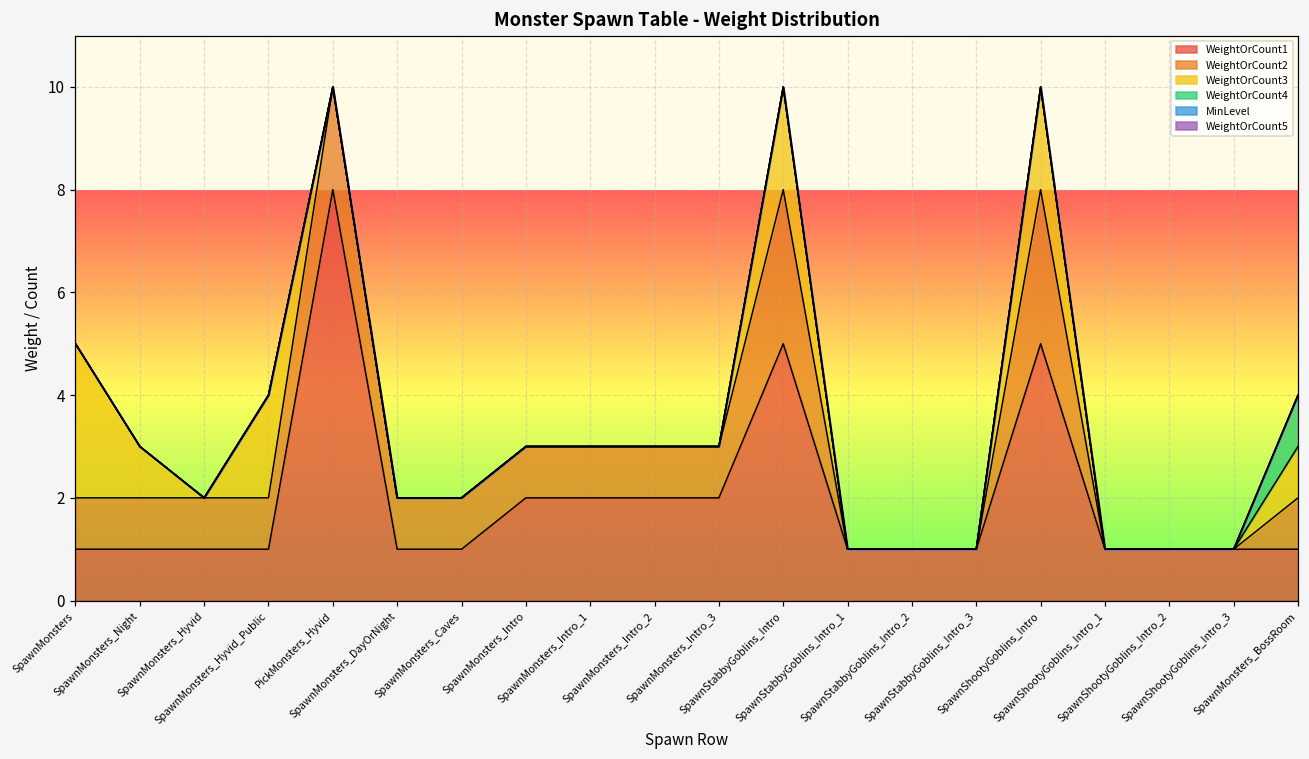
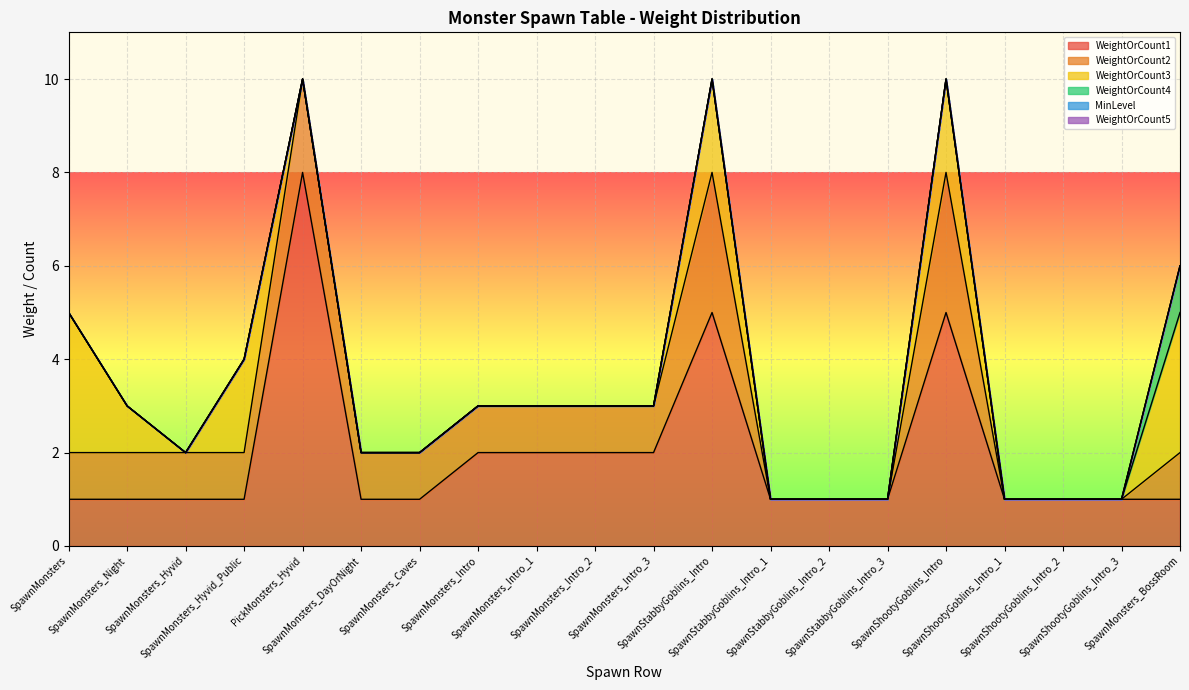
WeightOrCount3, SpawnMonsters_BossRoom: 1 -> 3
